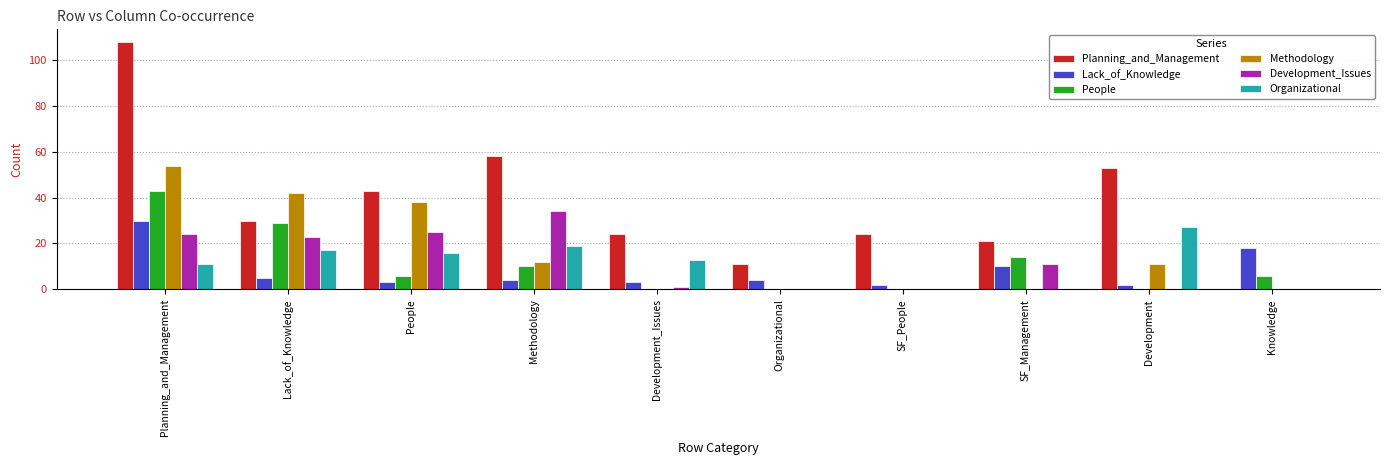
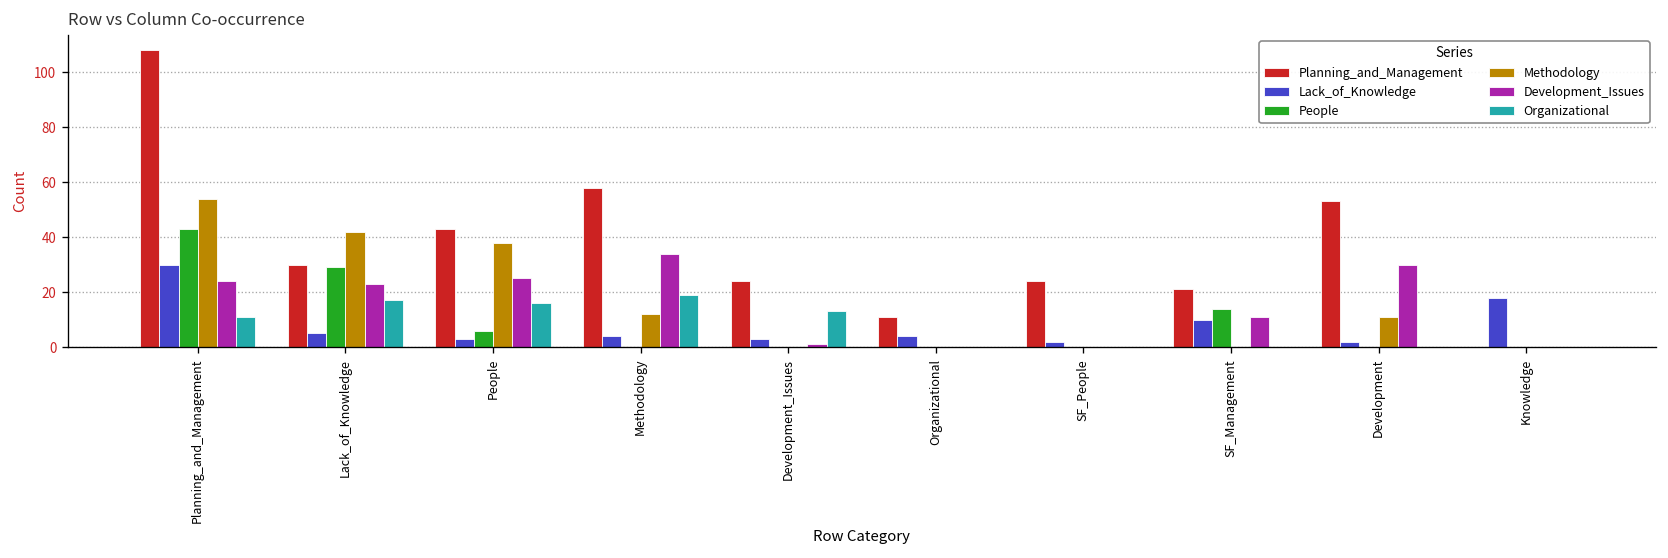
People, Methodology: 10 -> 0
Development_Issues, Development: 0 -> 30
Organizational, Development: 27 -> 0
People, Knowledge: 6 -> 0
